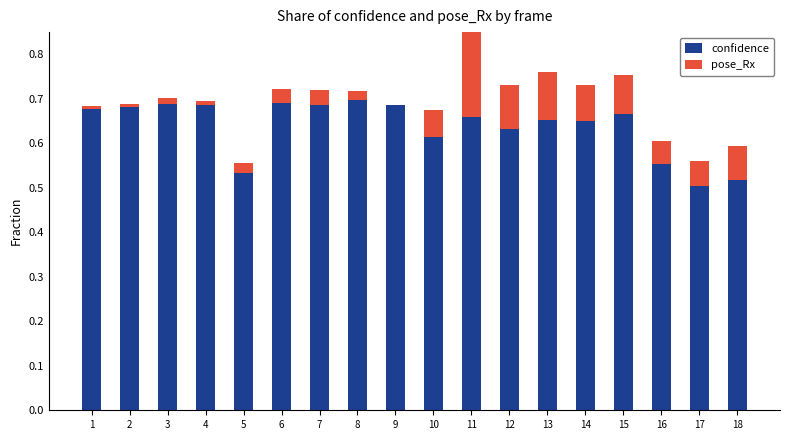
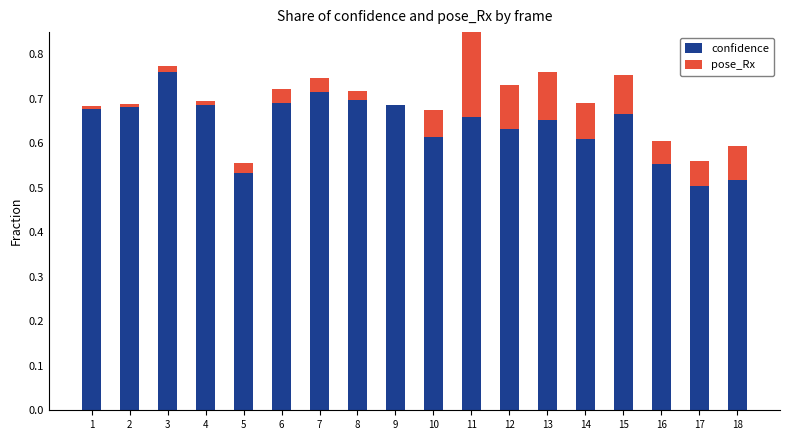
confidence, 3: 0.69 -> 0.76
confidence, 7: 0.69 -> 0.71
confidence, 14: 0.65 -> 0.61
